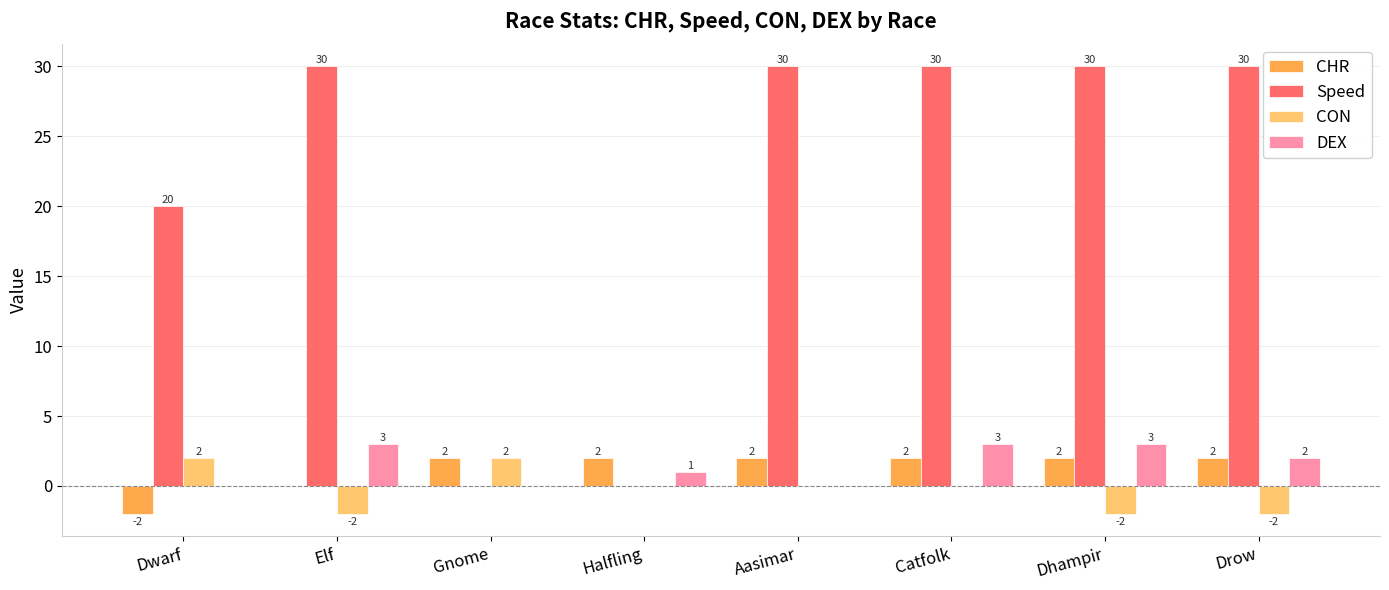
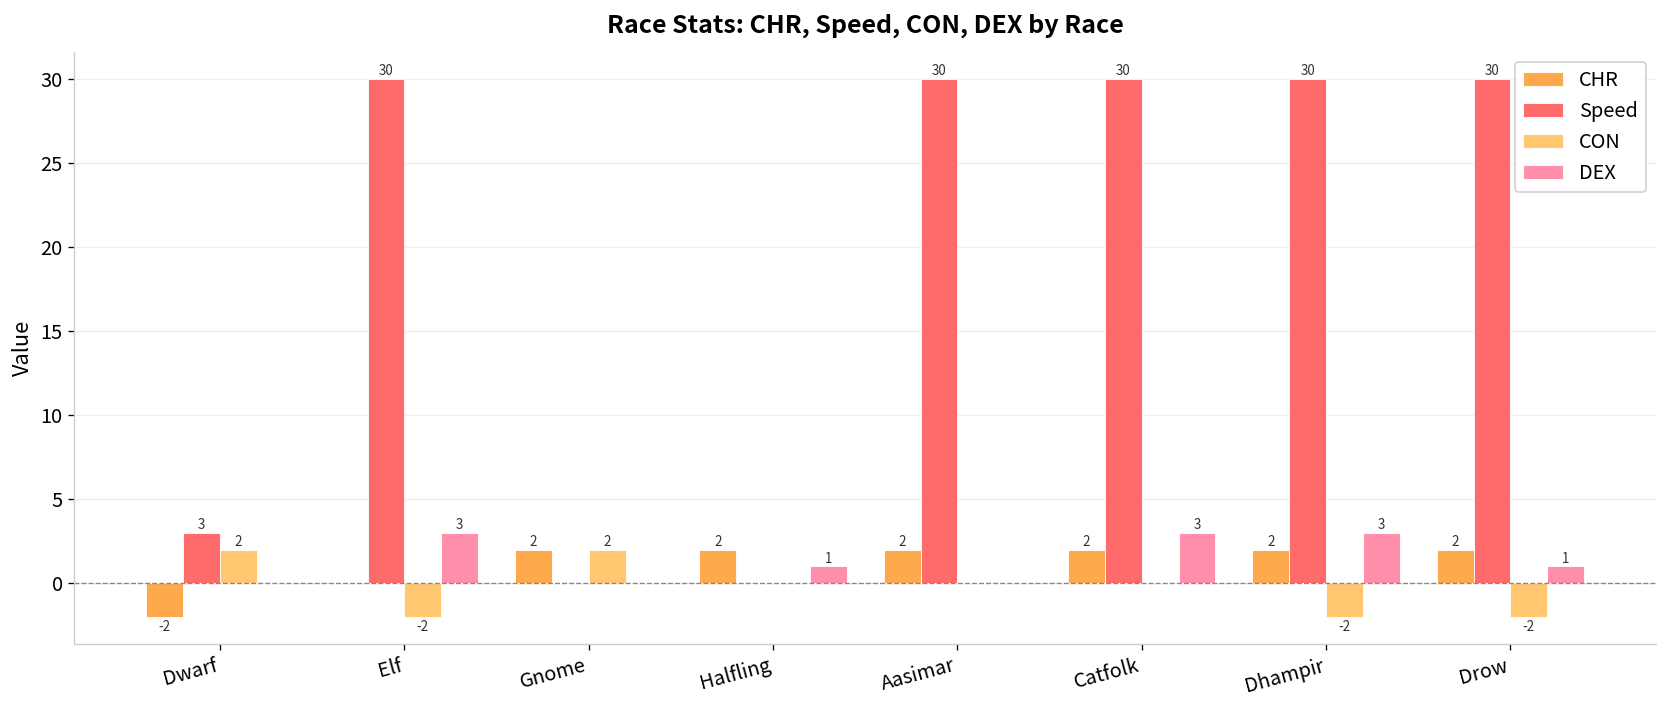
Speed, Dwarf: 20 -> 3
DEX, Drow: 2 -> 1
